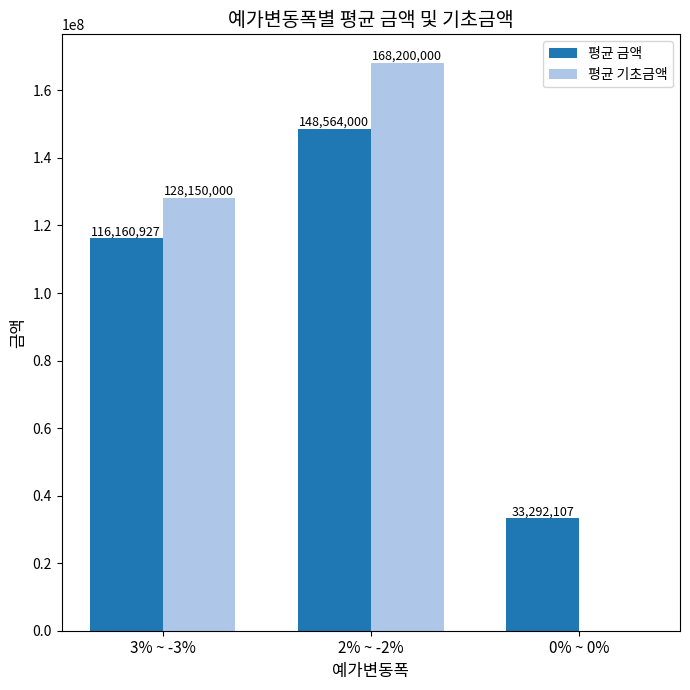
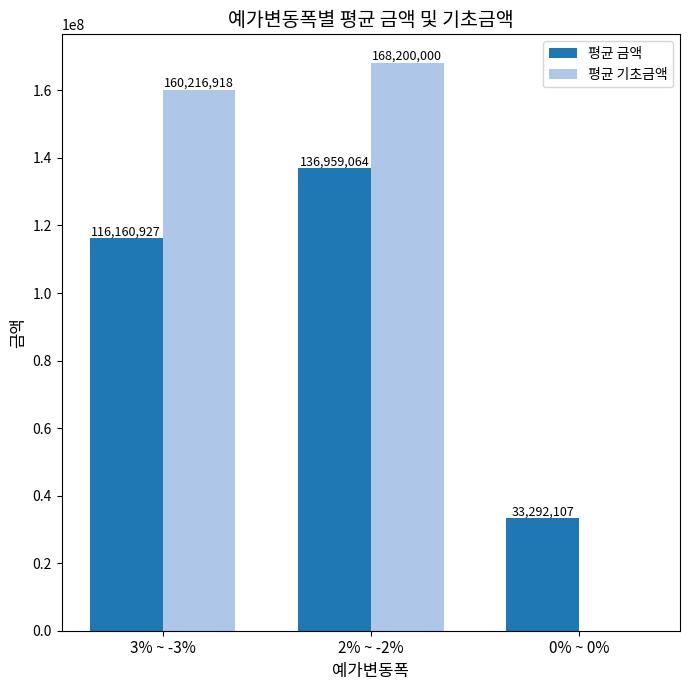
평균 기초금액, 3% ~ -3%: 128,150,000 -> 160,216,918
평균 금액, 2% ~ -2%: 148,564,000 -> 136,959,064
